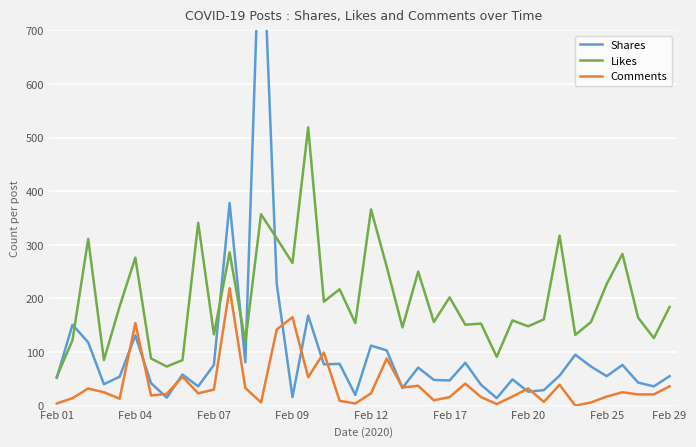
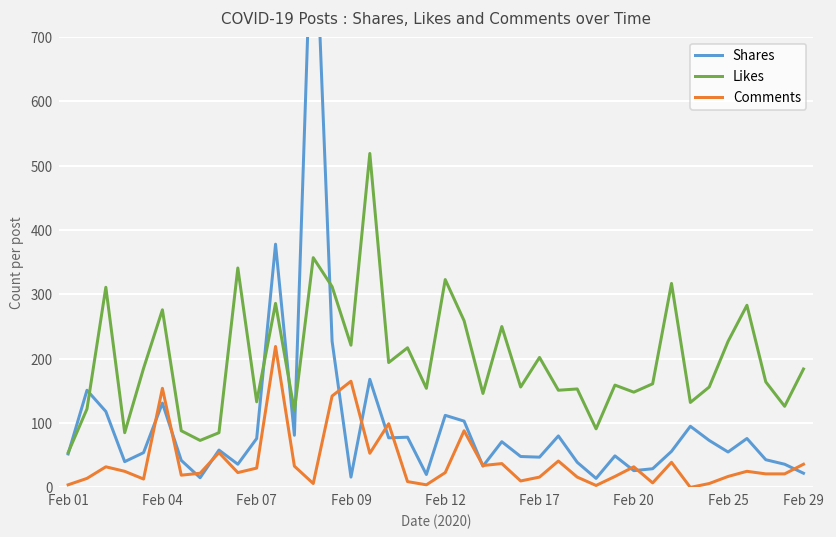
Likes, Feb 09: 270 -> 220
Likes, Feb 12: 370 -> 320
Shares, Feb 29: 60 -> 20
